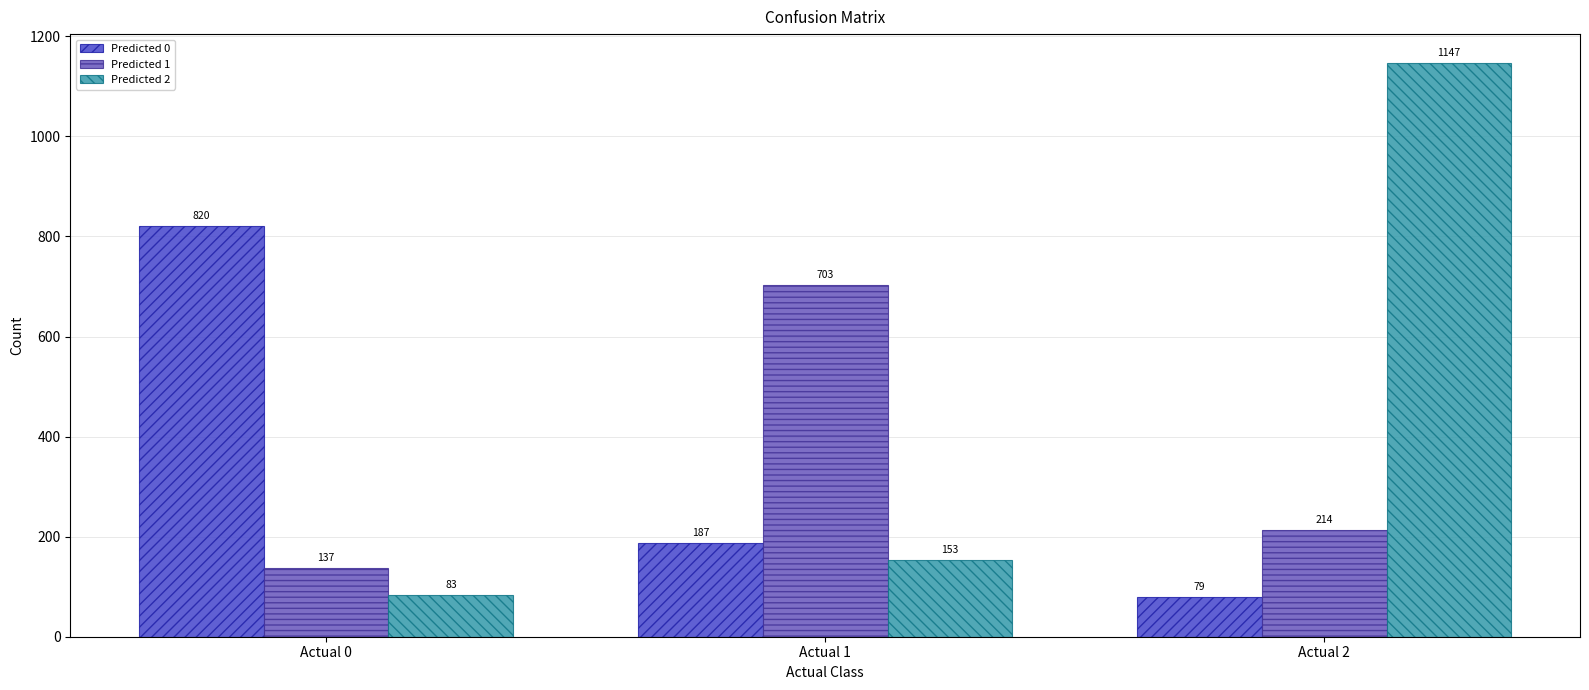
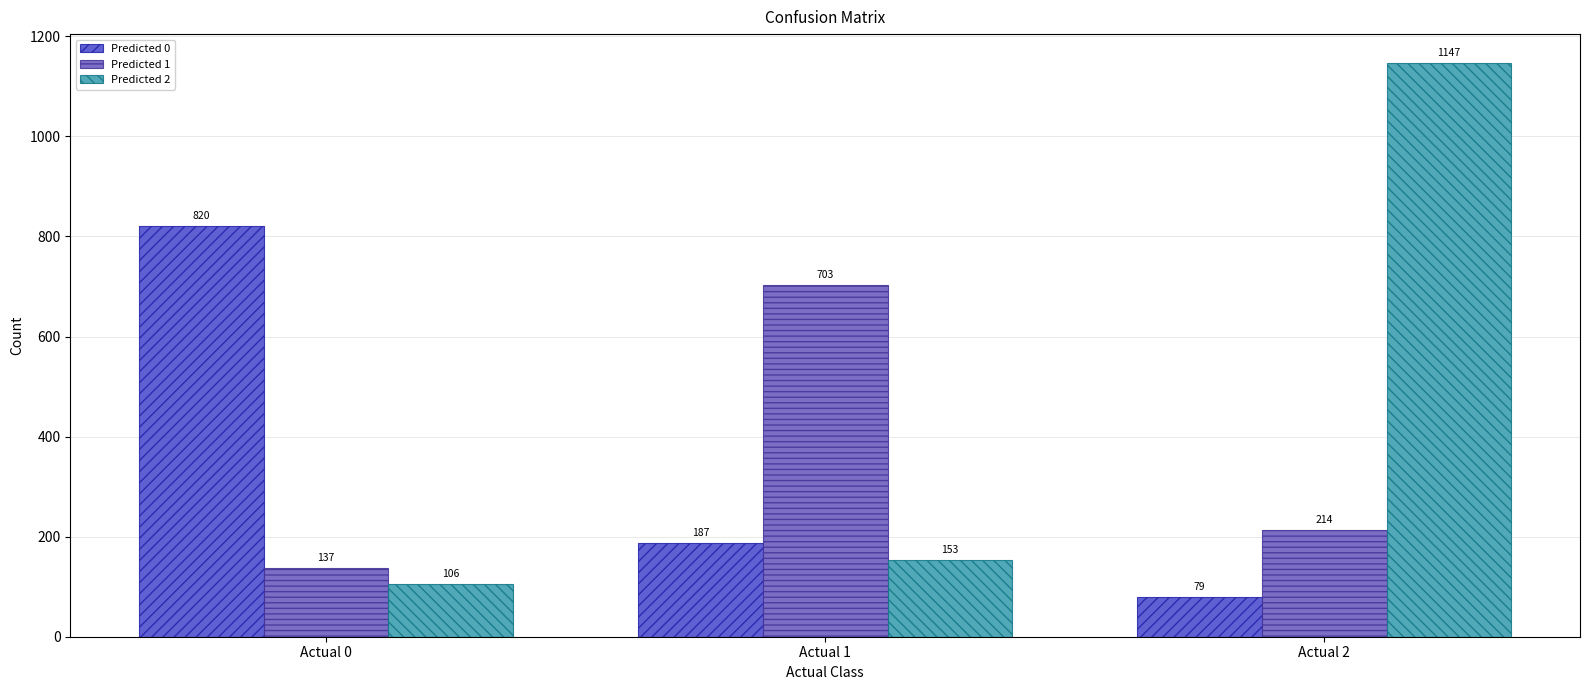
Predicted 2, Actual 0: 83 -> 106
